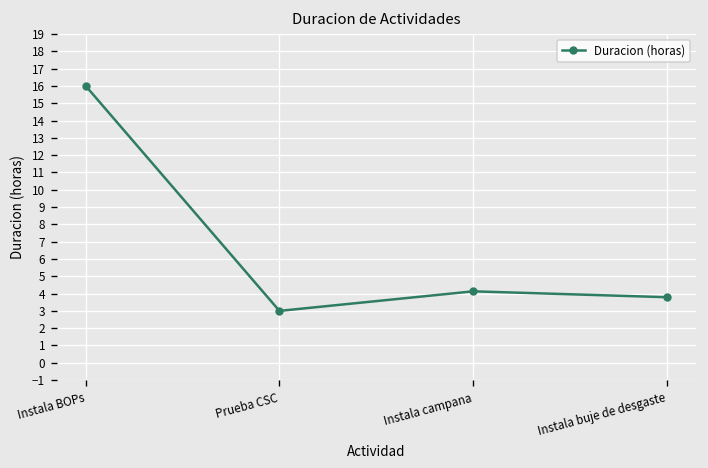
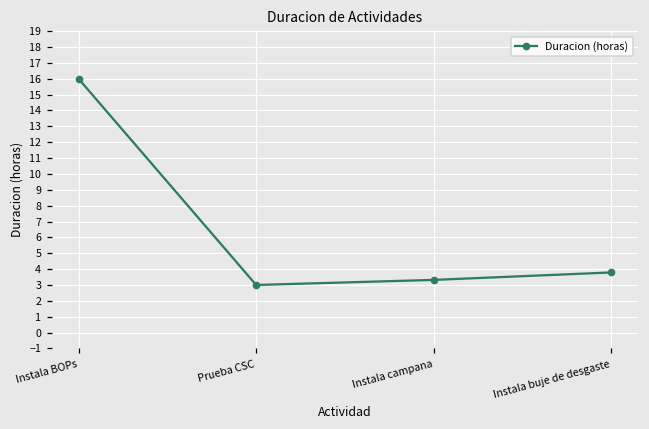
Instala campana: 4.1 -> 3.3
